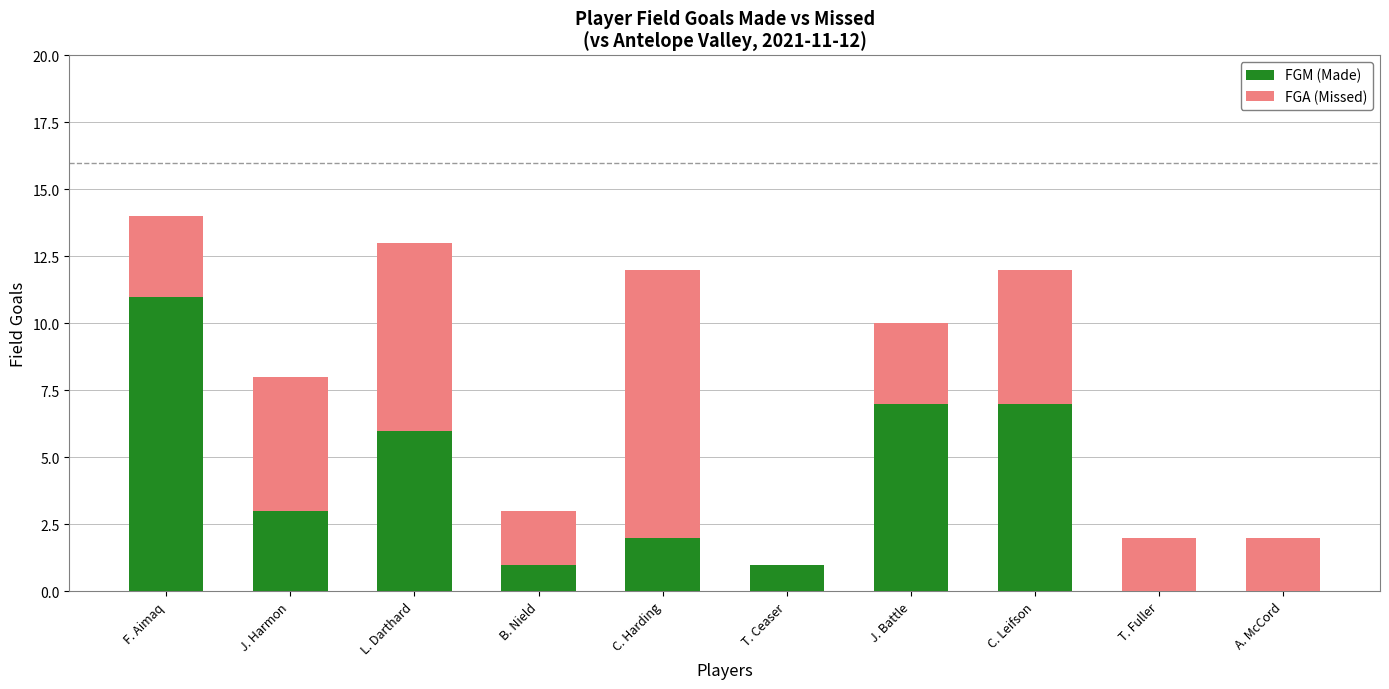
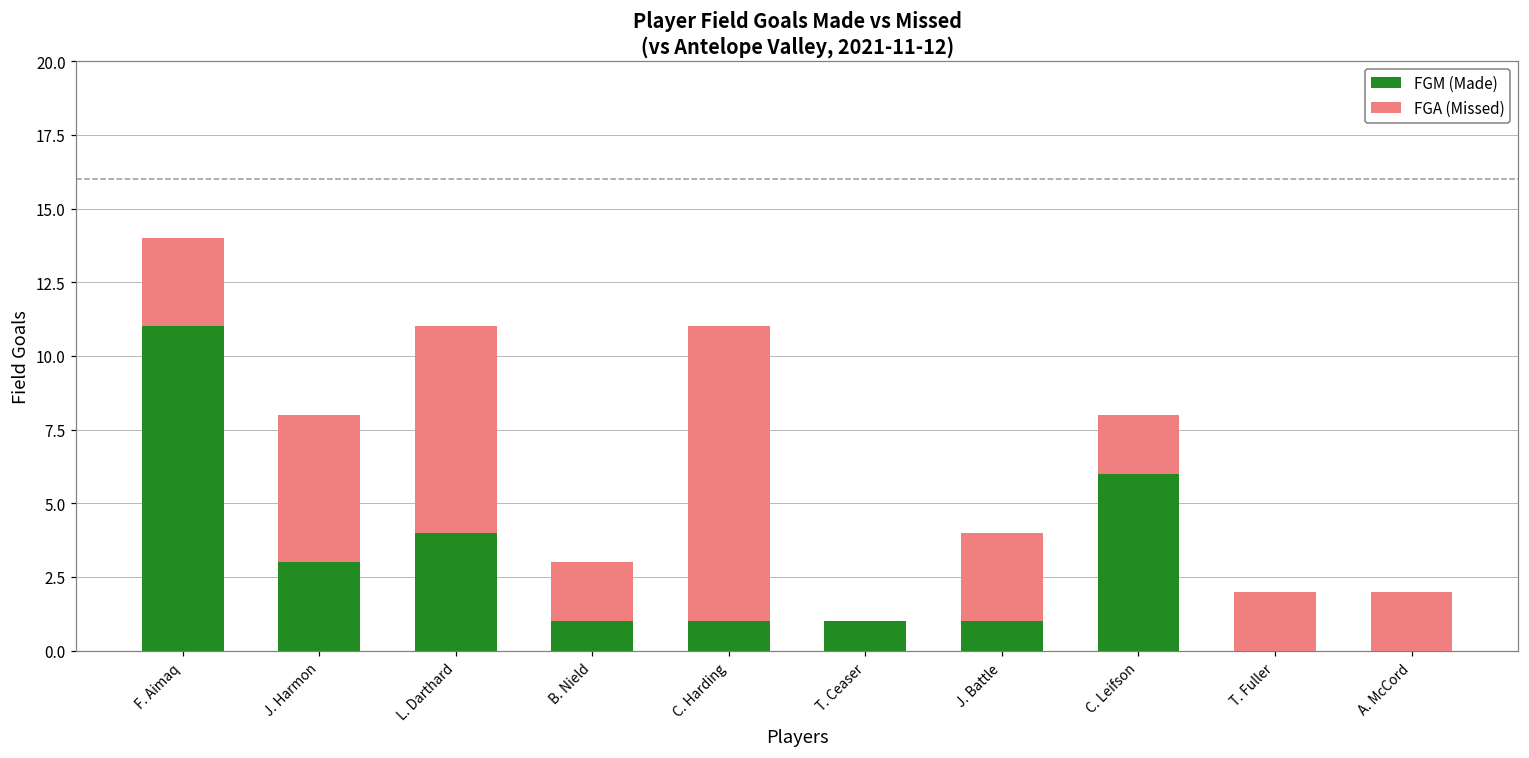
FGM (Made), L. Darthard: 6 -> 4
FGM (Made), C. Harding: 2 -> 1
FGM (Made), J. Battle: 7 -> 1
FGM (Made), C. Leifson: 7 -> 6
FGA (Missed), C. Leifson: 5 -> 2
